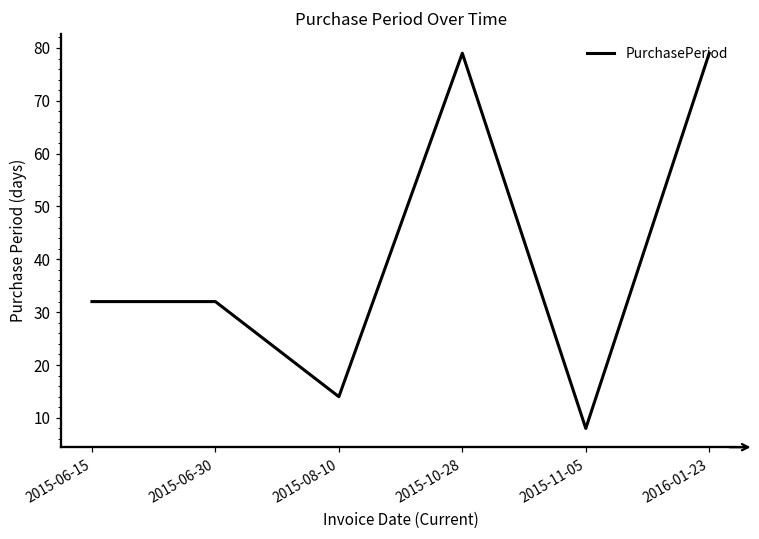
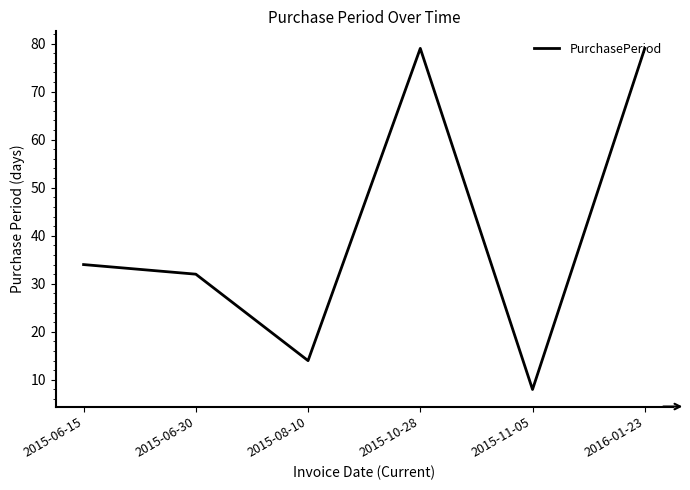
2015-06-15: 32 -> 34
